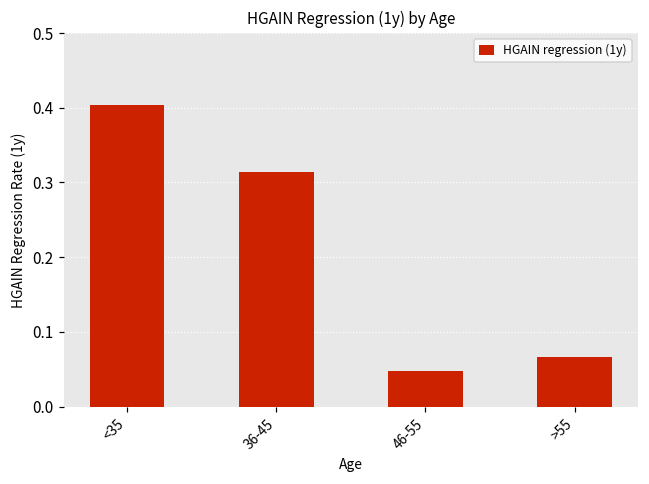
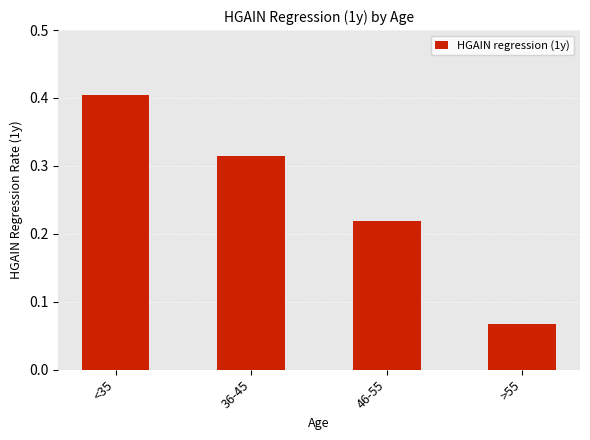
46-55: 0.05 -> 0.22
